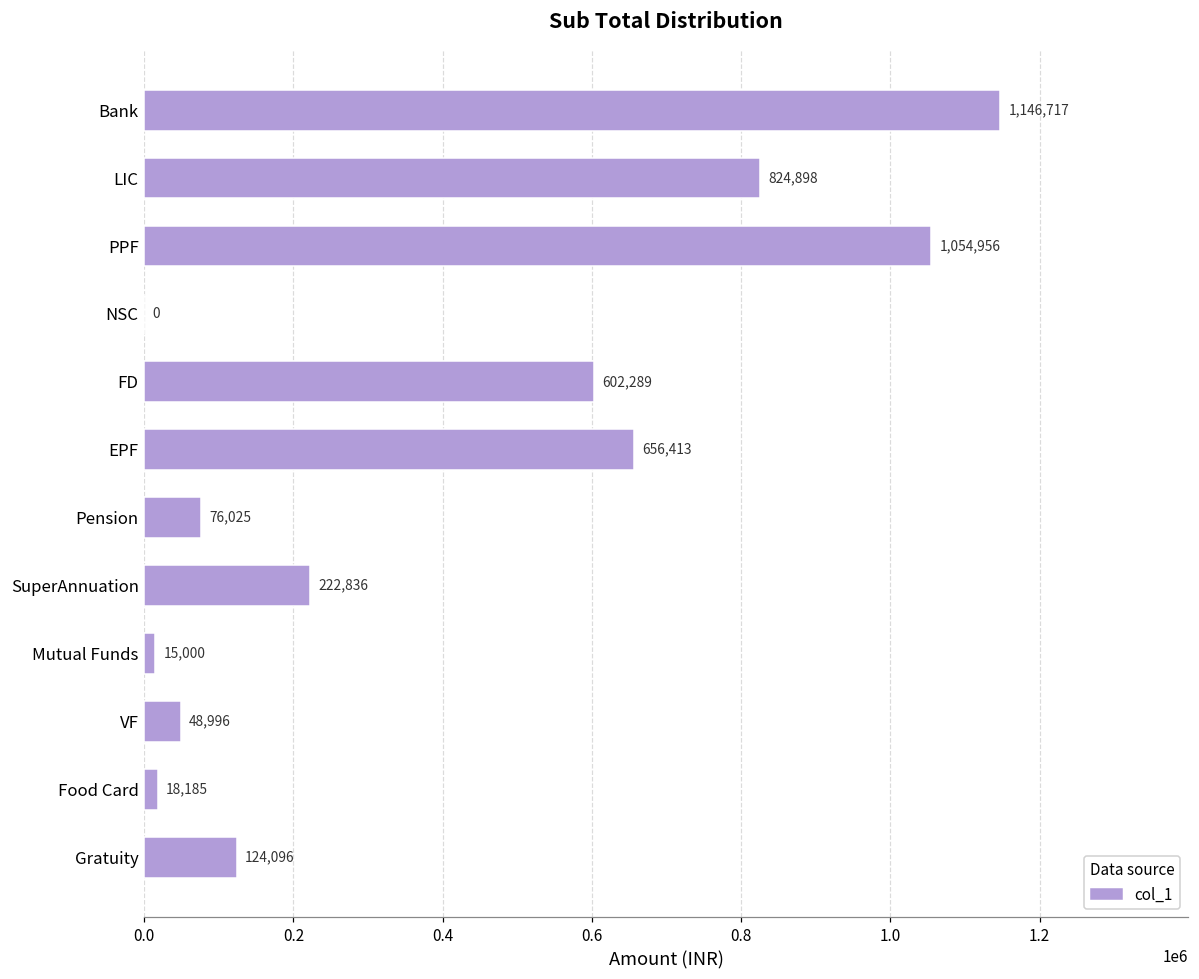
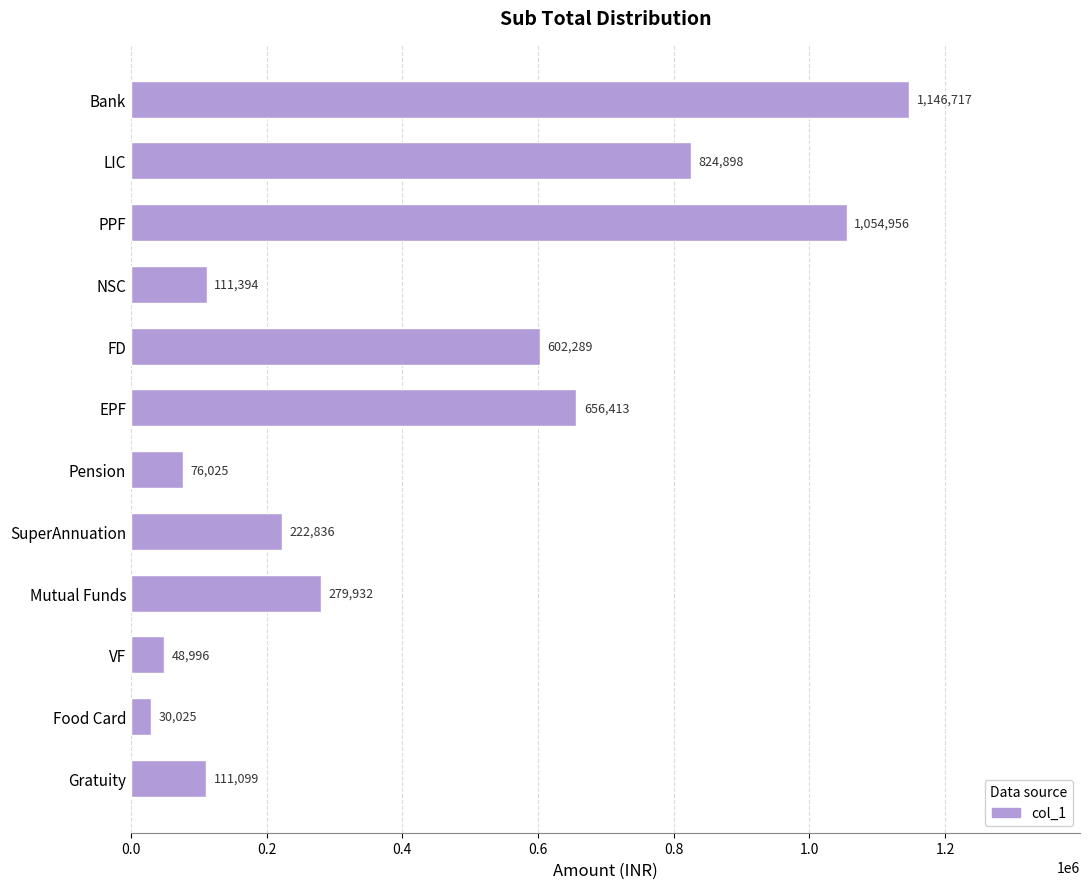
NSC: 0 -> 111,394
Mutual Funds: 15,000 -> 279,932
Food Card: 18,185 -> 30,025
Gratuity: 124,096 -> 111,099
